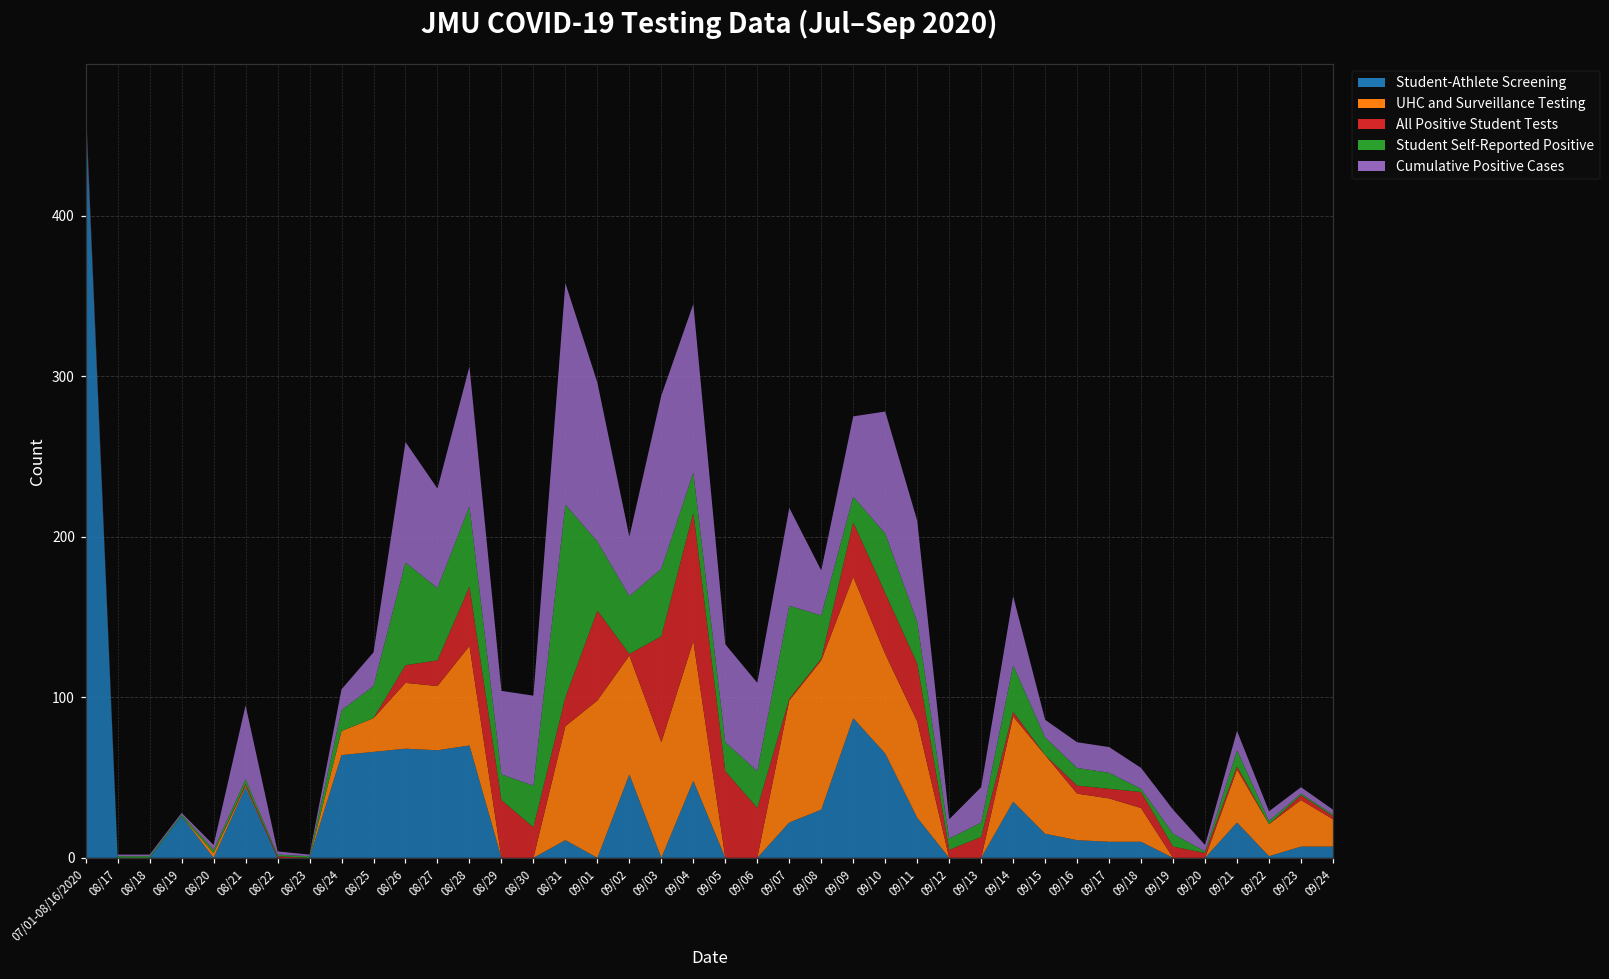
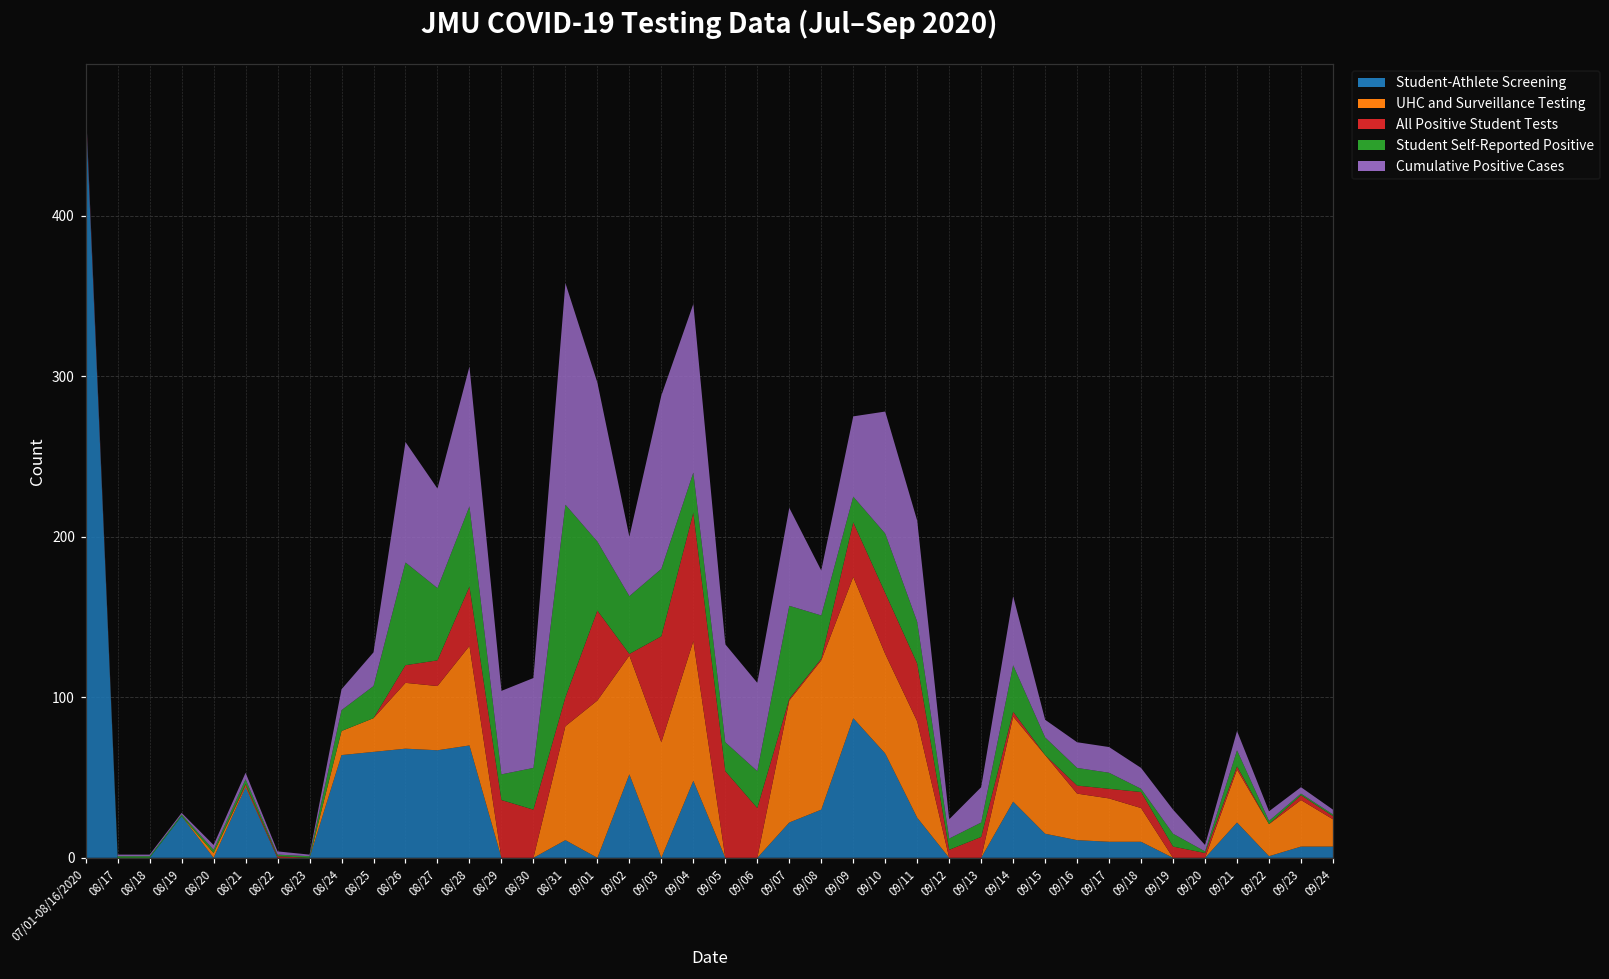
Cumulative Positive Cases, 08/21: 46 -> 4
All Positive Student Tests, 08/30: 19 -> 30
